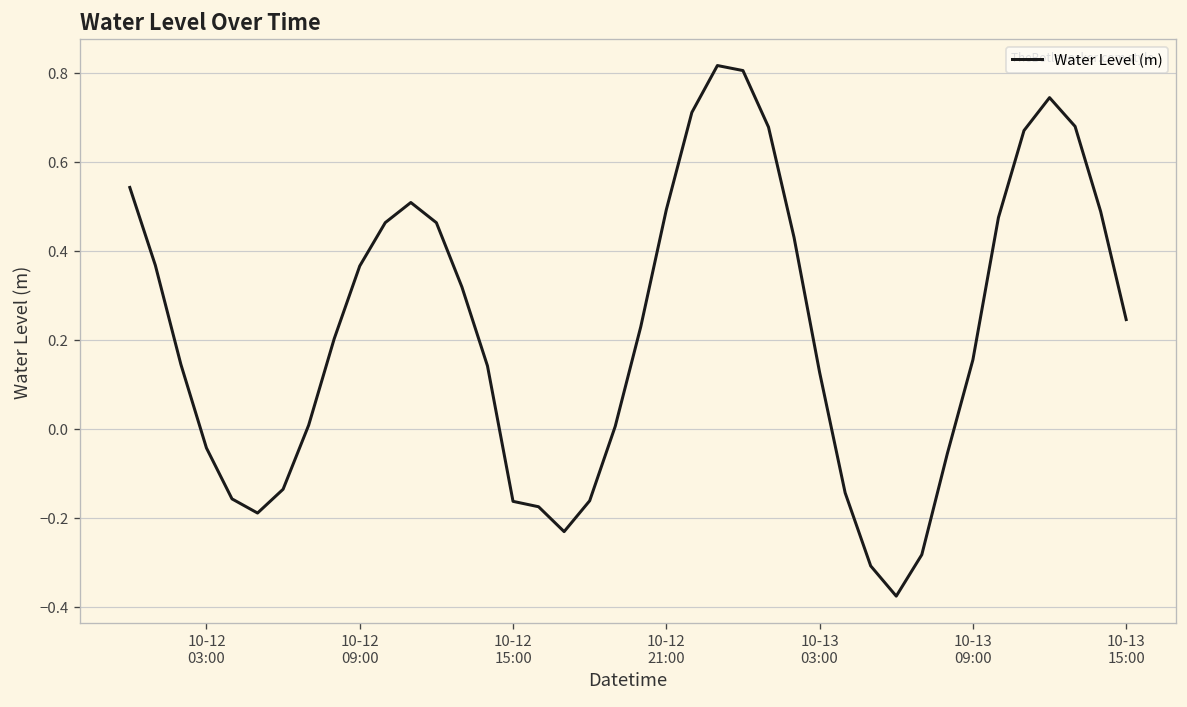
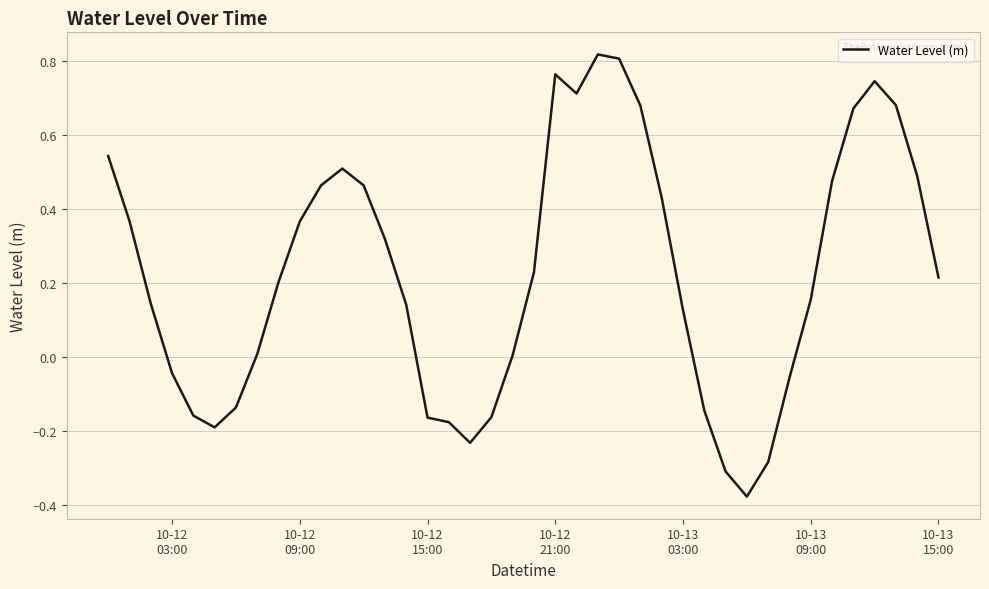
10-12 21:00: 0.49 -> 0.76
10-13 15:00: 0.25 -> 0.21
